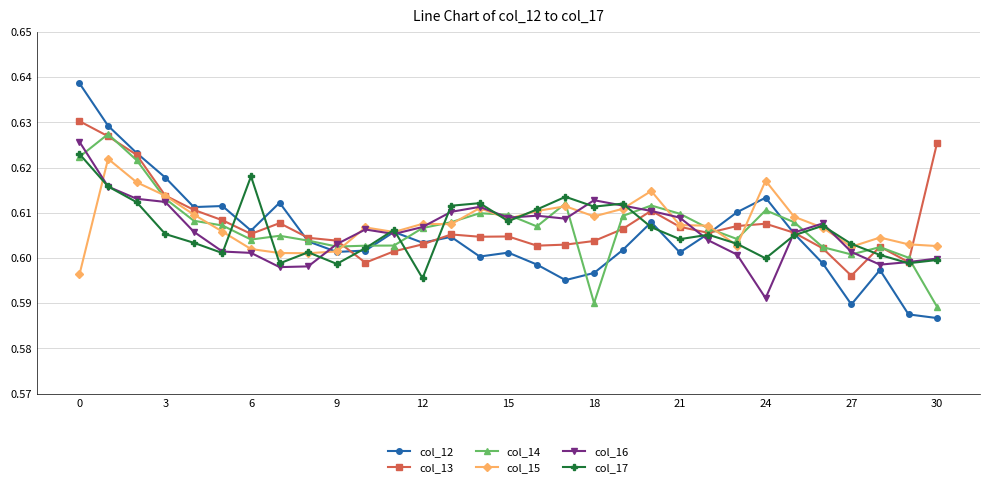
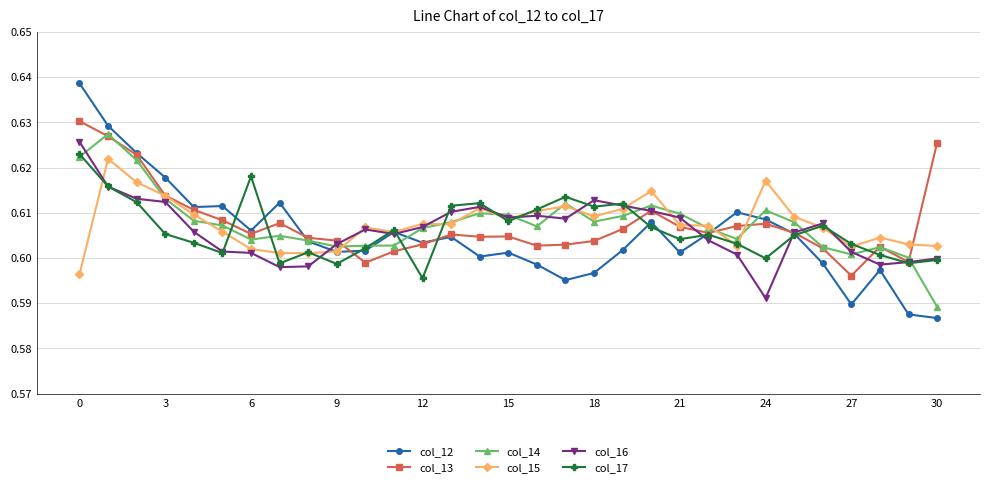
col_14, 18: 0.590 -> 0.608
col_12, 24: 0.613 -> 0.609
